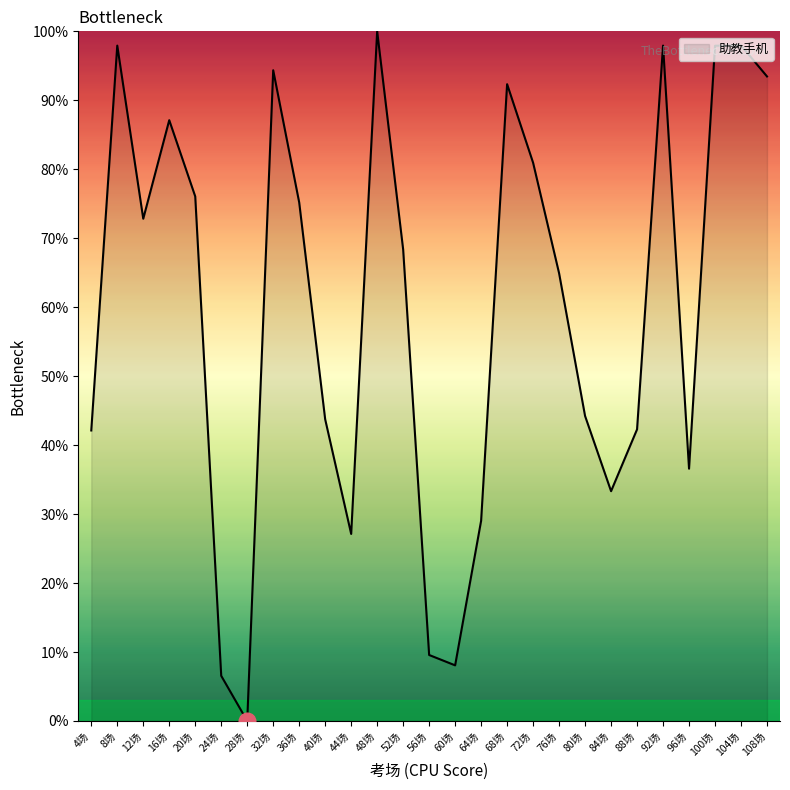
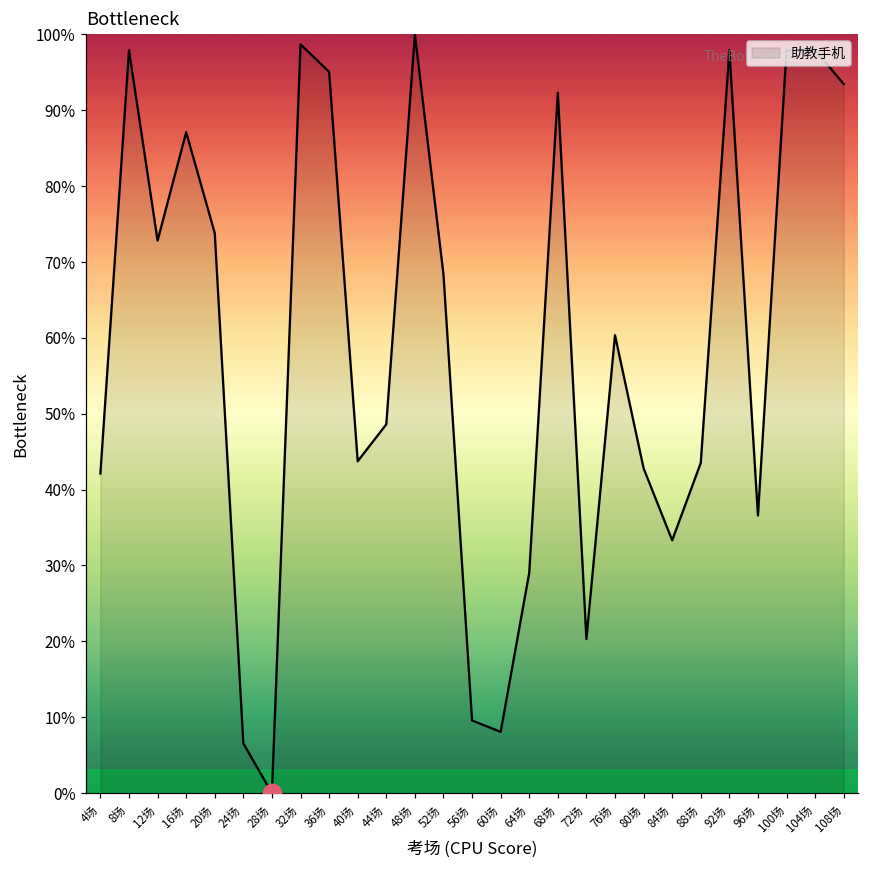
助教手机, 20场: 76% -> 74%
助教手机, 32场: 94% -> 99%
助教手机, 36场: 75% -> 95%
助教手机, 44场: 27% -> 49%
助教手机, 72场: 81% -> 20%
助教手机, 76场: 65% -> 60%
助教手机, 80场: 44% -> 43%
助教手机, 88场: 42% -> 44%
